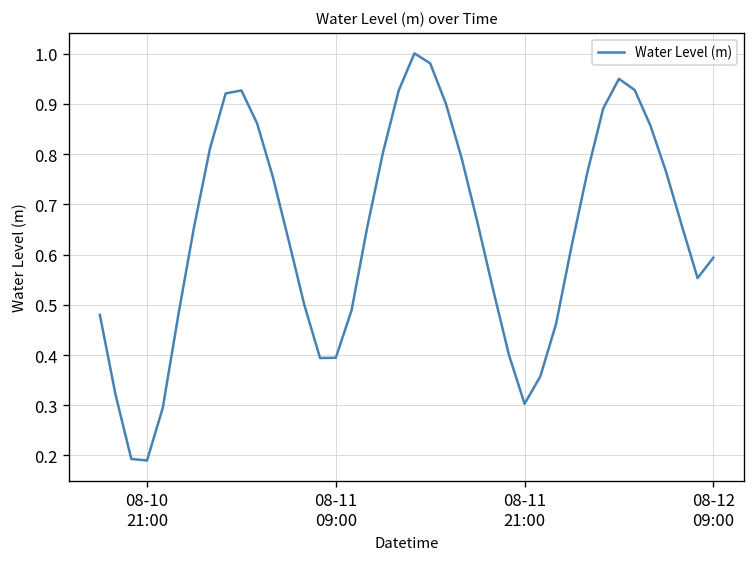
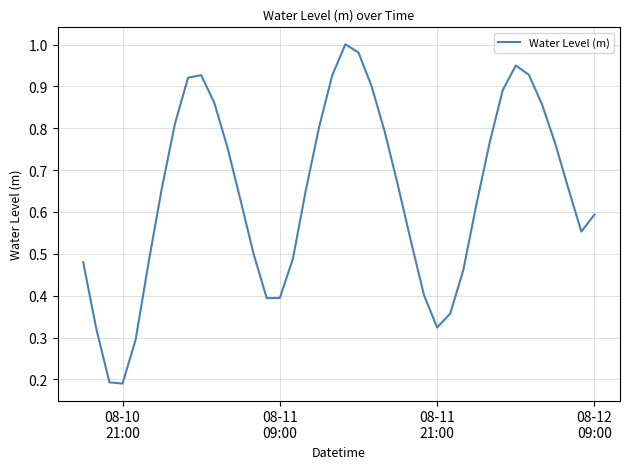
08-11 21:00: 0.30 -> 0.32
